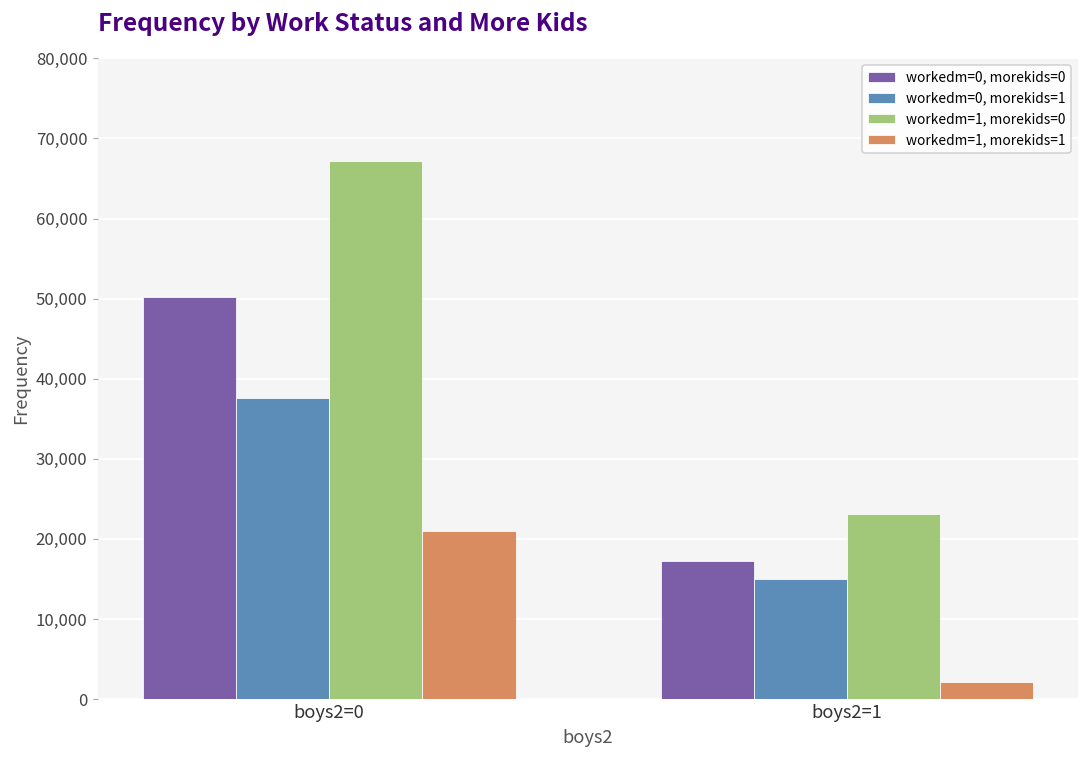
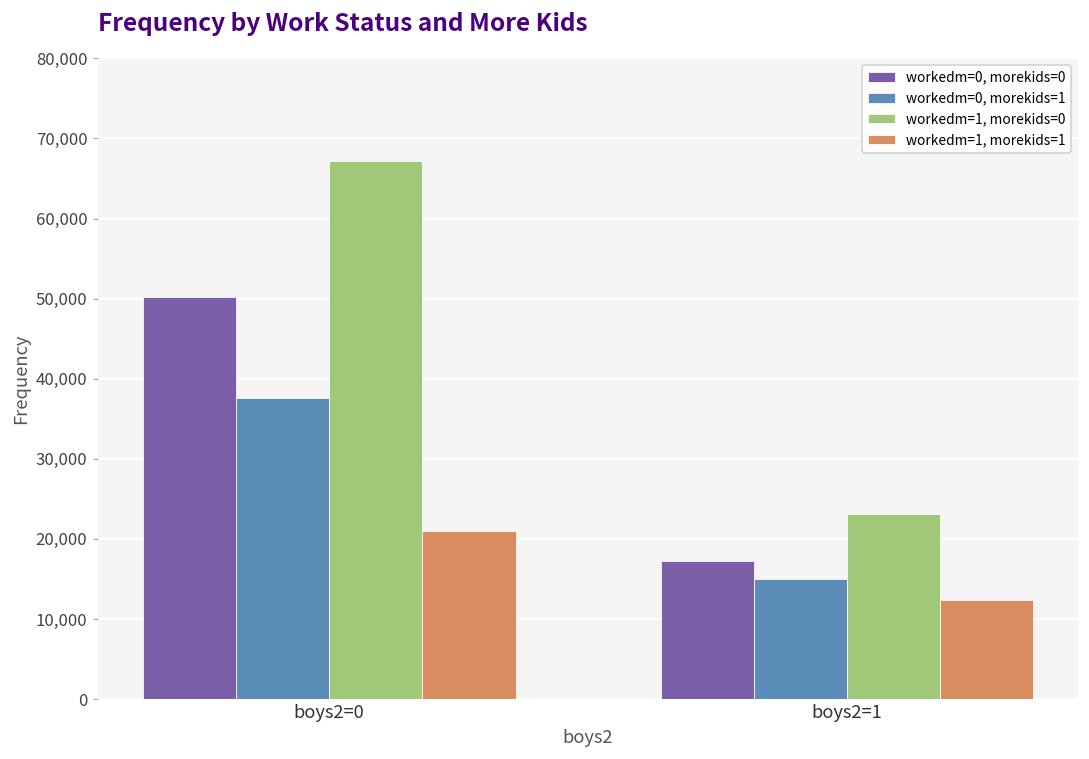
workedm=1, morekids=1, boys2=1: 2,000 -> 12,000
